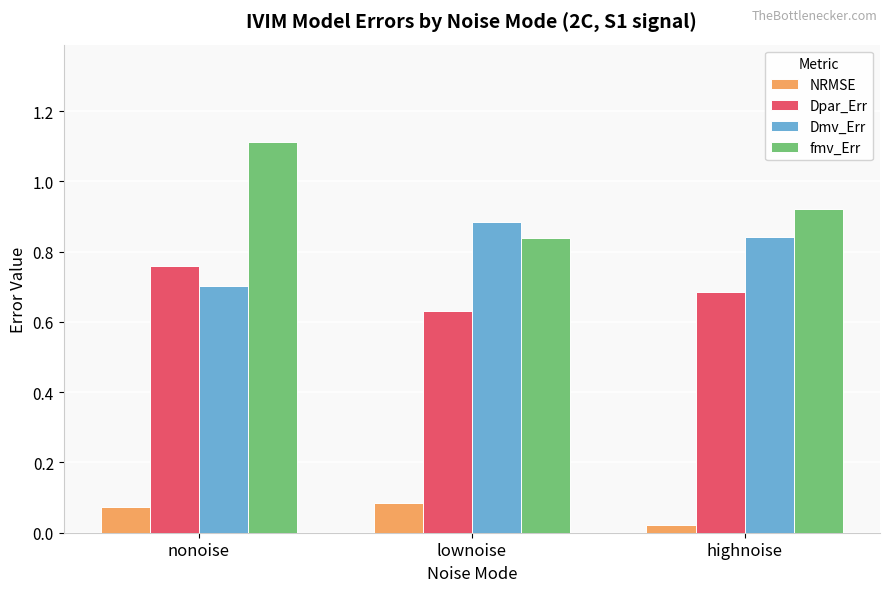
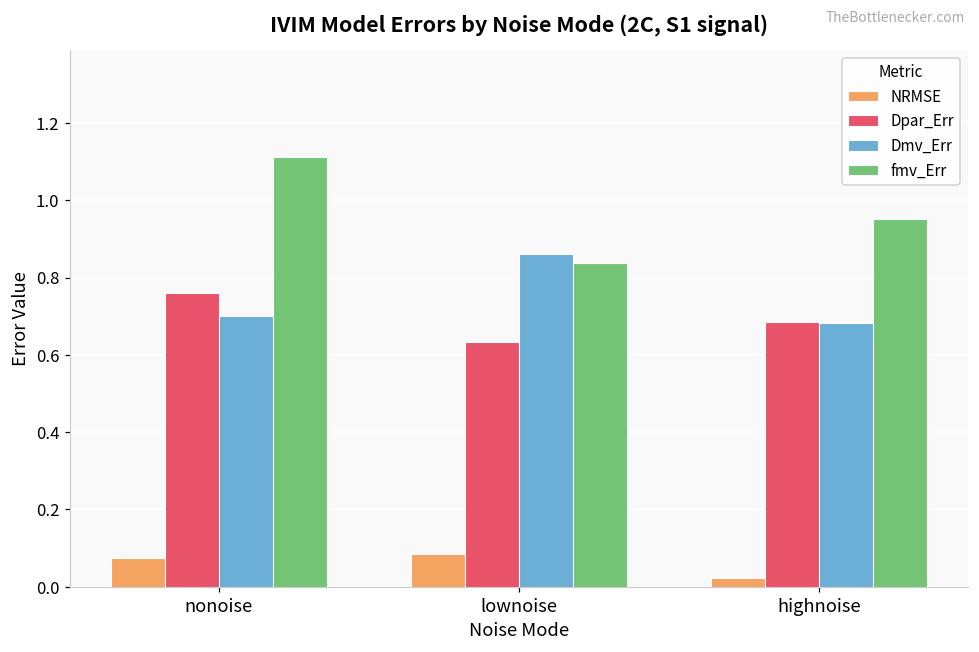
Dmv_Err, lownoise: 0.88 -> 0.86
Dmv_Err, highnoise: 0.84 -> 0.68
fmv_Err, highnoise: 0.92 -> 0.95
